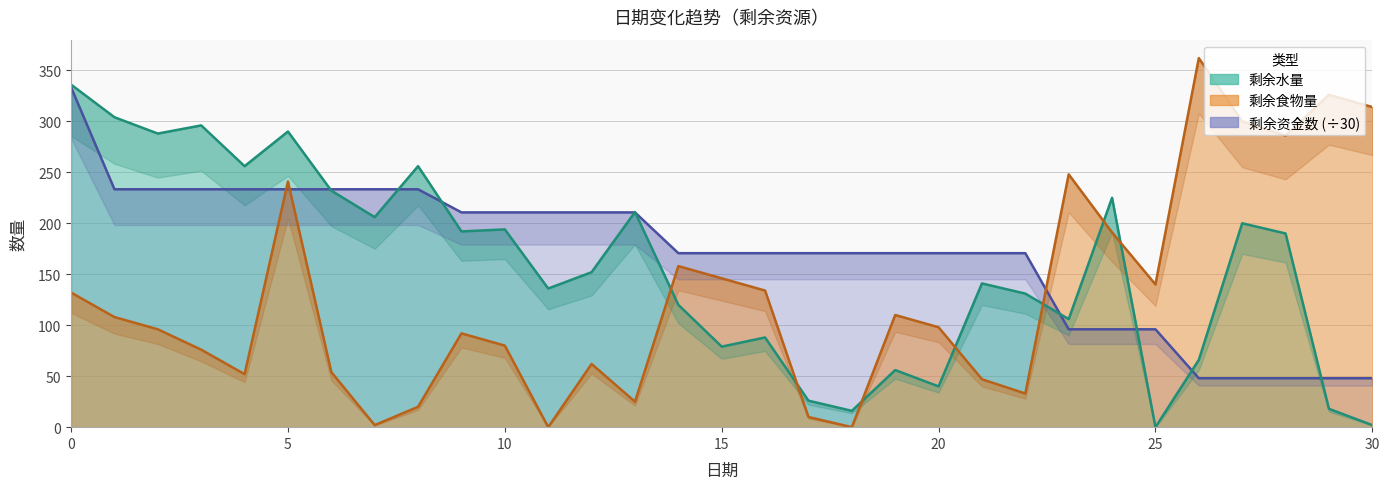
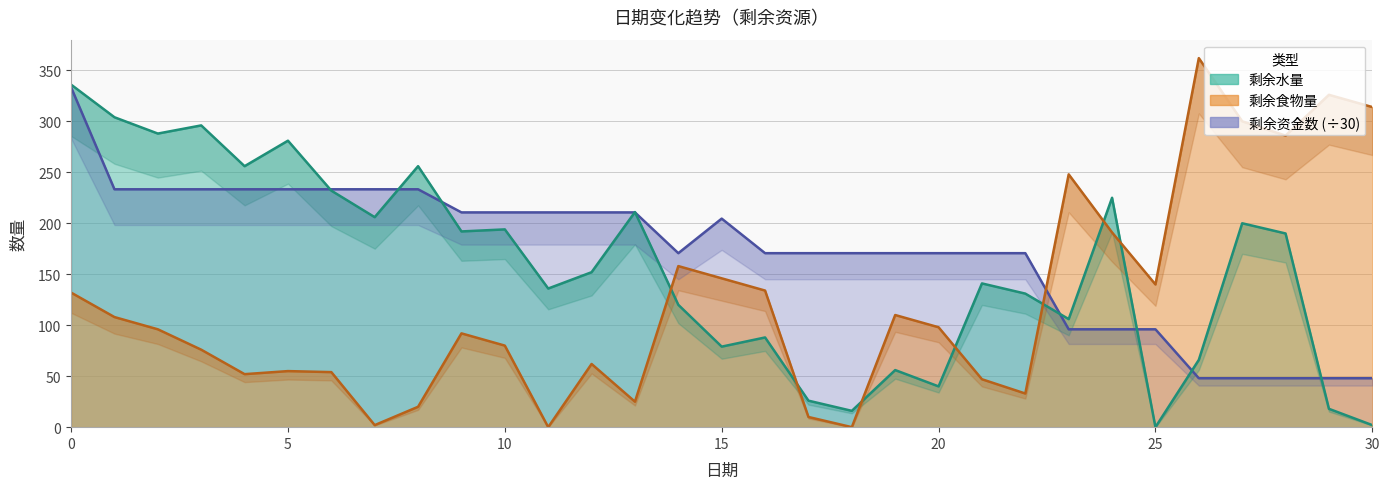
剩余水量, 5: 290 -> 281
剩余食物量, 5: 241 -> 55
剩余资金数 (÷30), 15: 171 -> 205
